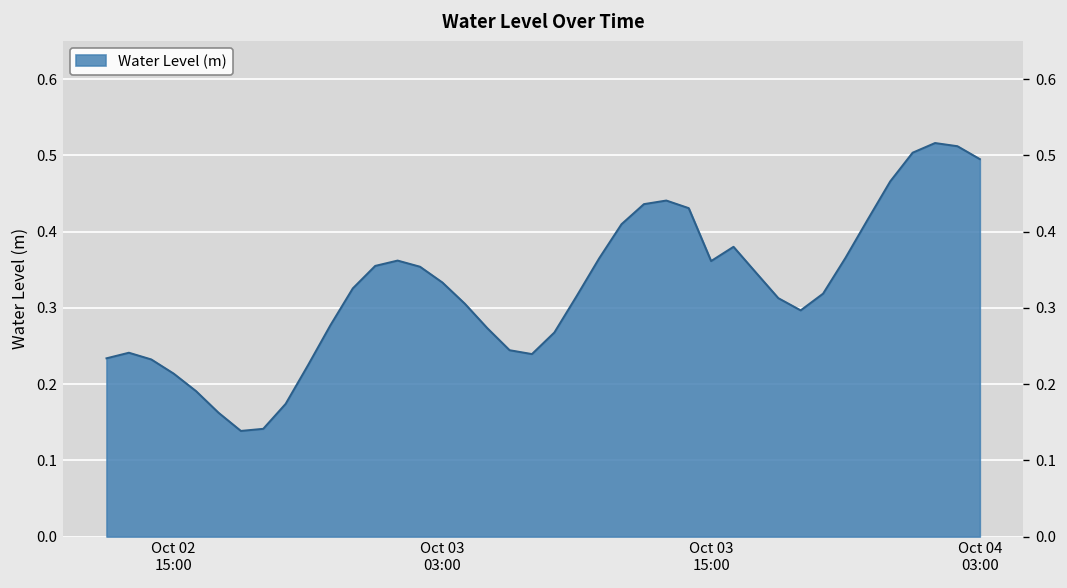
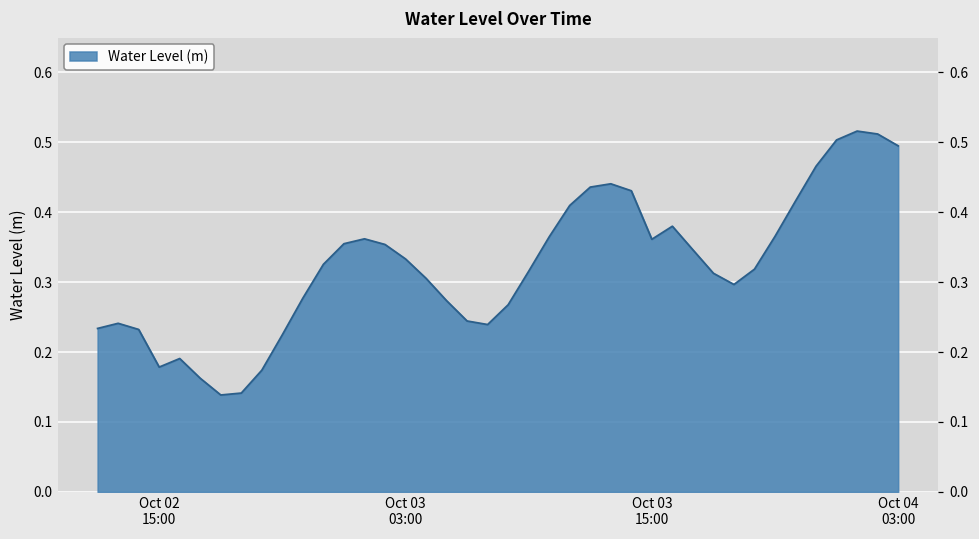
Oct 02 15:00: 0.21 -> 0.18
